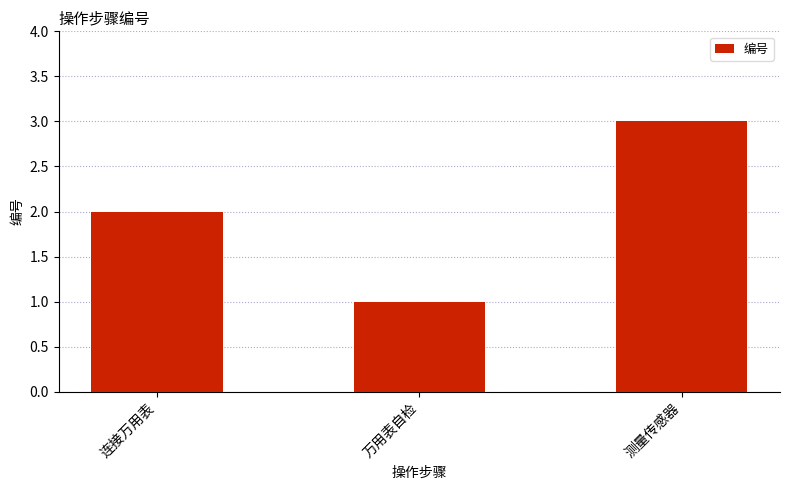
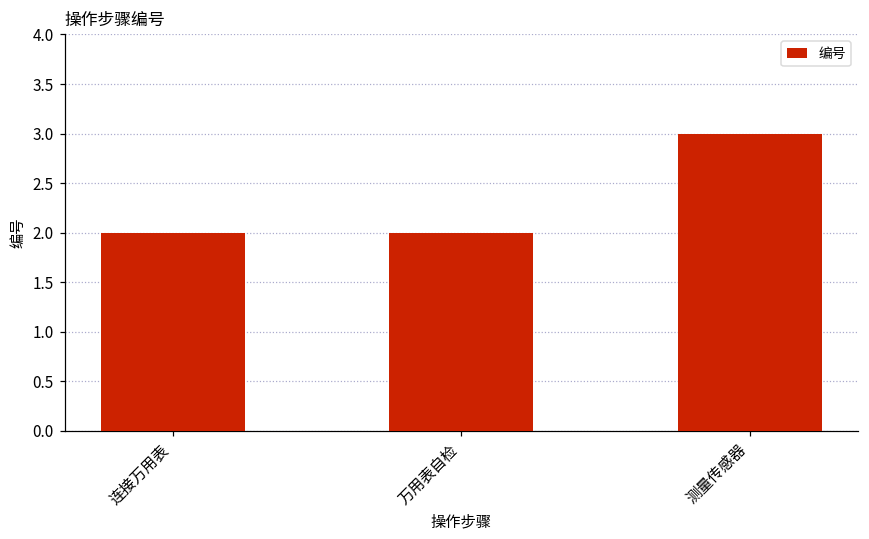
万用表自检: 1 -> 2
